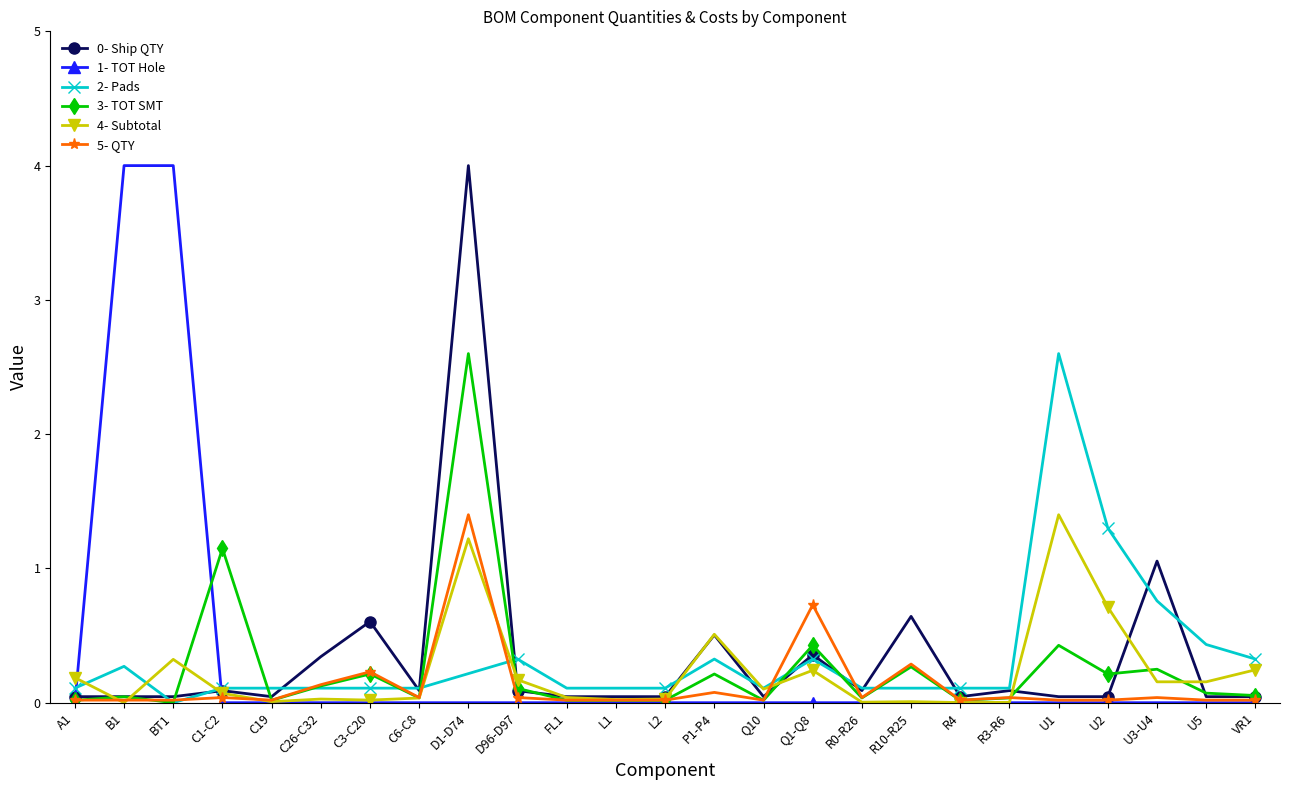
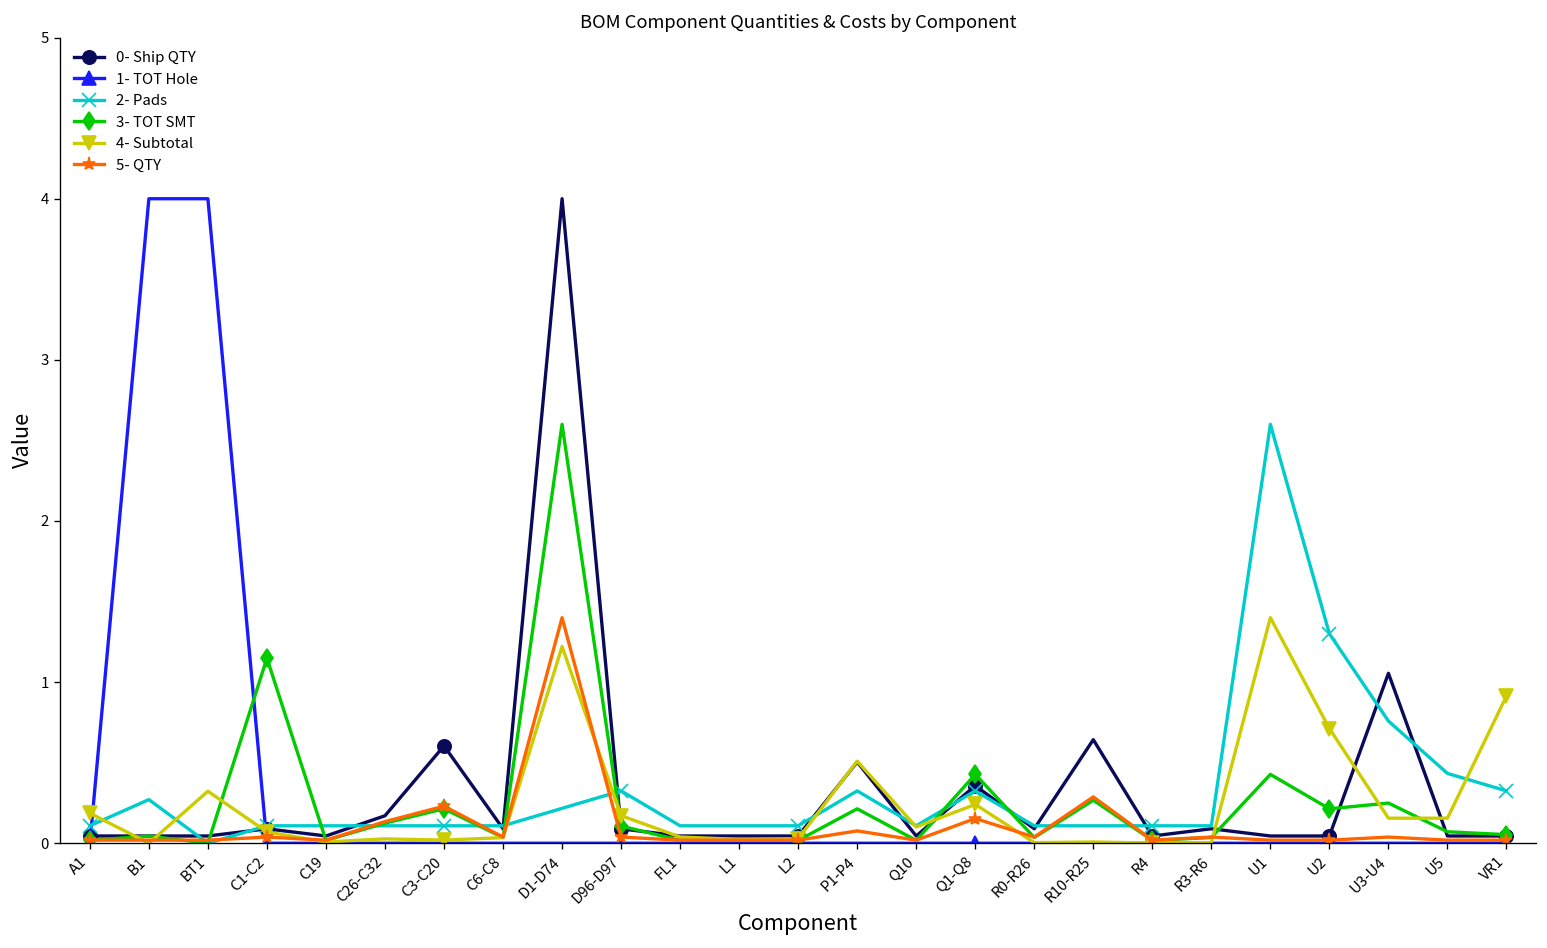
0- Ship QTY, C26-C32: 0.34 -> 0.17
5- QTY, Q1-Q8: 0.73 -> 0.15
4- Subtotal, VR1: 0.24 -> 0.91
